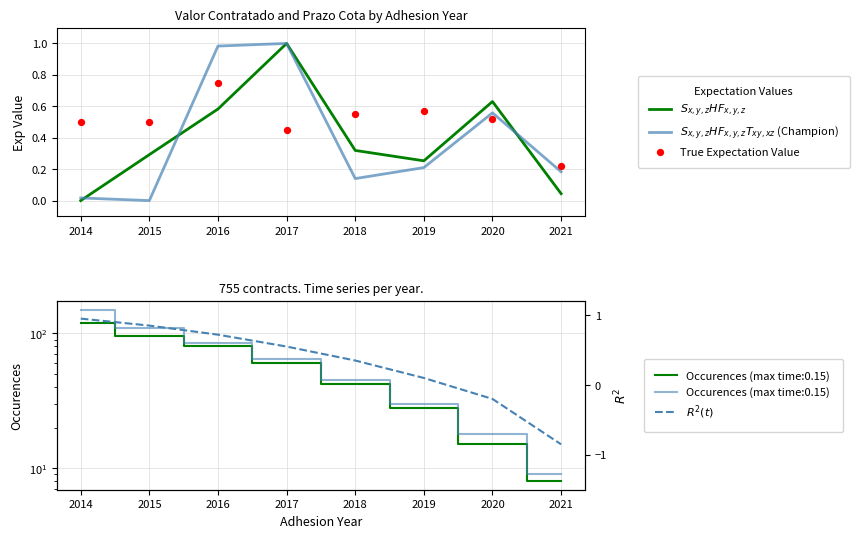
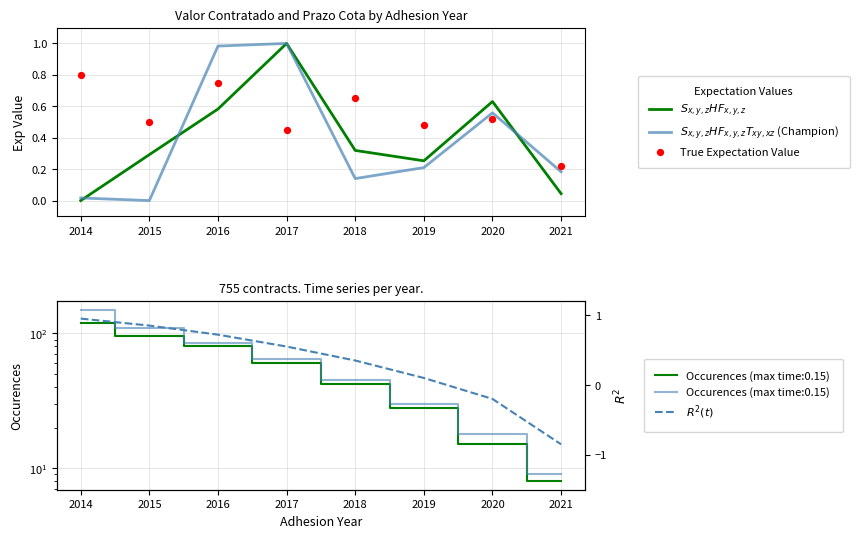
Valor Contratado and Prazo Cota by Adhesion Year, True Expectation Value, 2014: 0.5 -> 0.8
Valor Contratado and Prazo Cota by Adhesion Year, True Expectation Value, 2018: 0.55 -> 0.65
Valor Contratado and Prazo Cota by Adhesion Year, True Expectation Value, 2019: 0.57 -> 0.48
